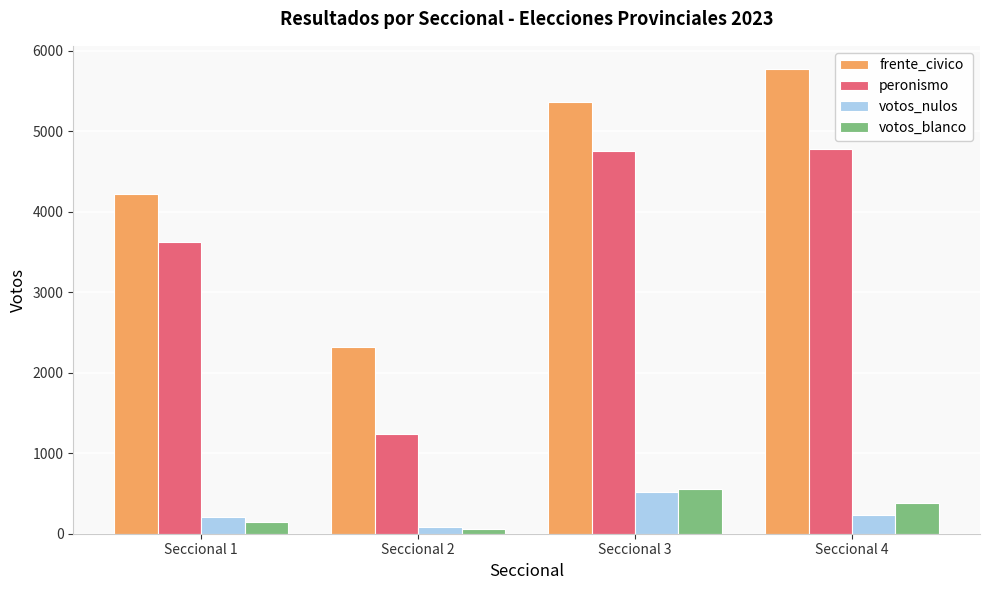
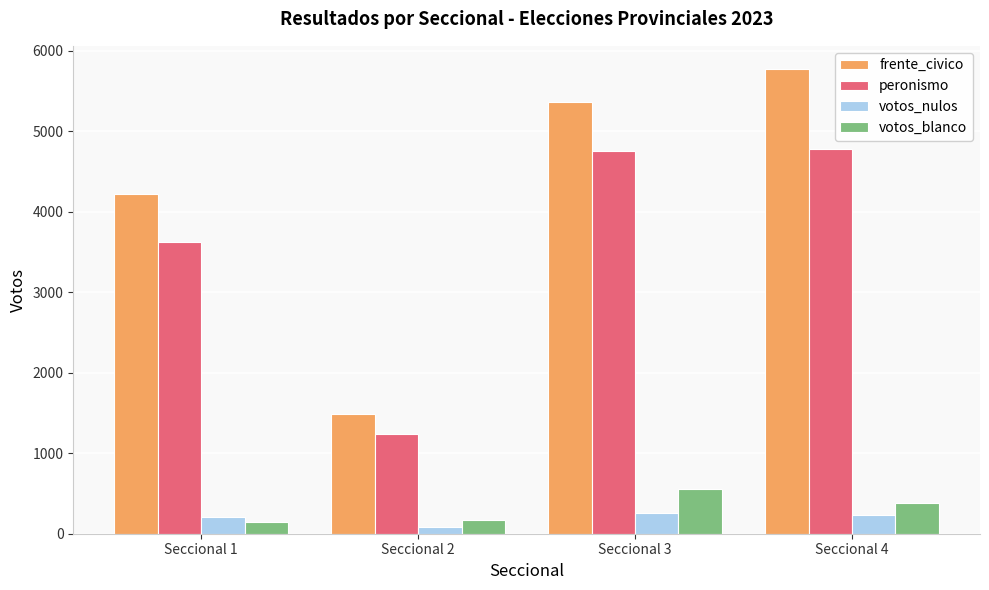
frente_civico, Seccional 2: 2300 -> 1500
votos_blanco, Seccional 2: 100 -> 200
votos_nulos, Seccional 3: 500 -> 300
